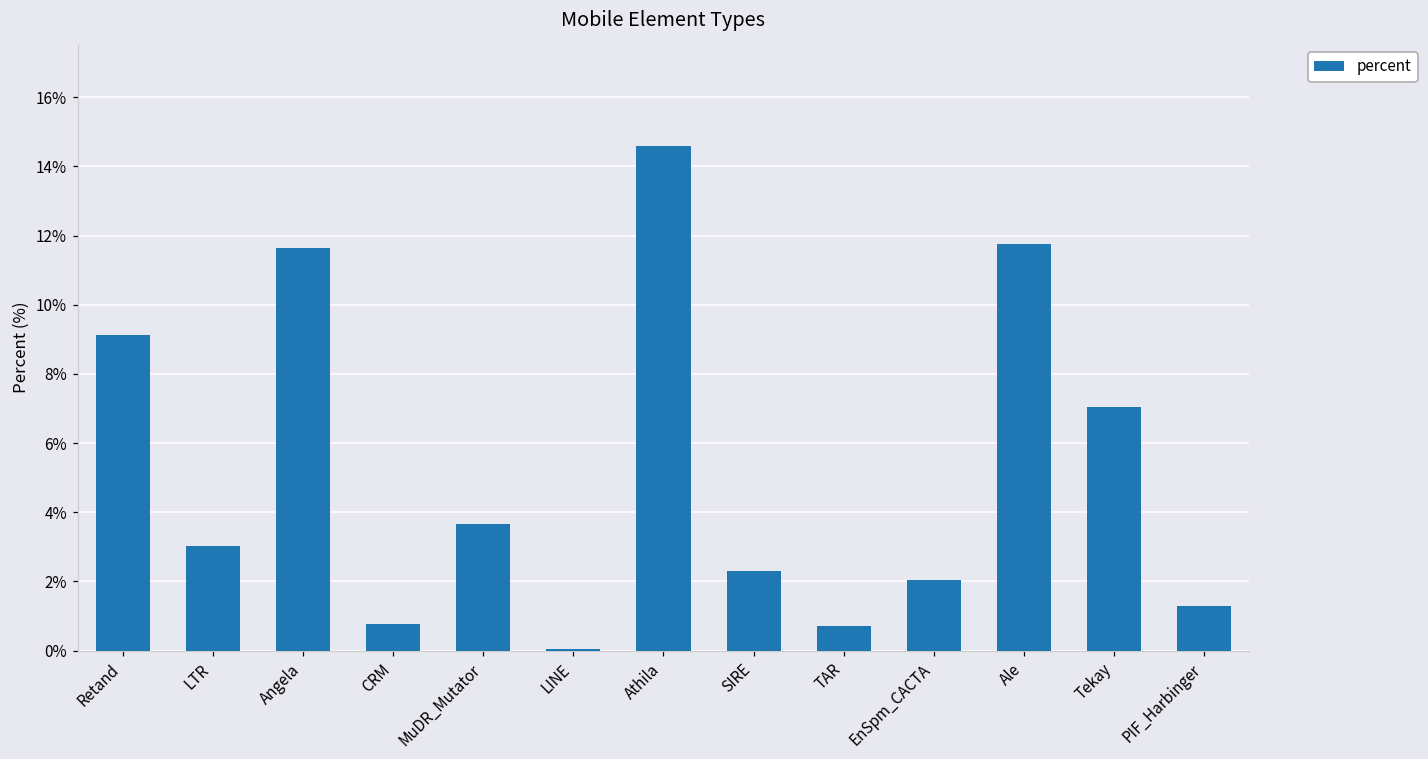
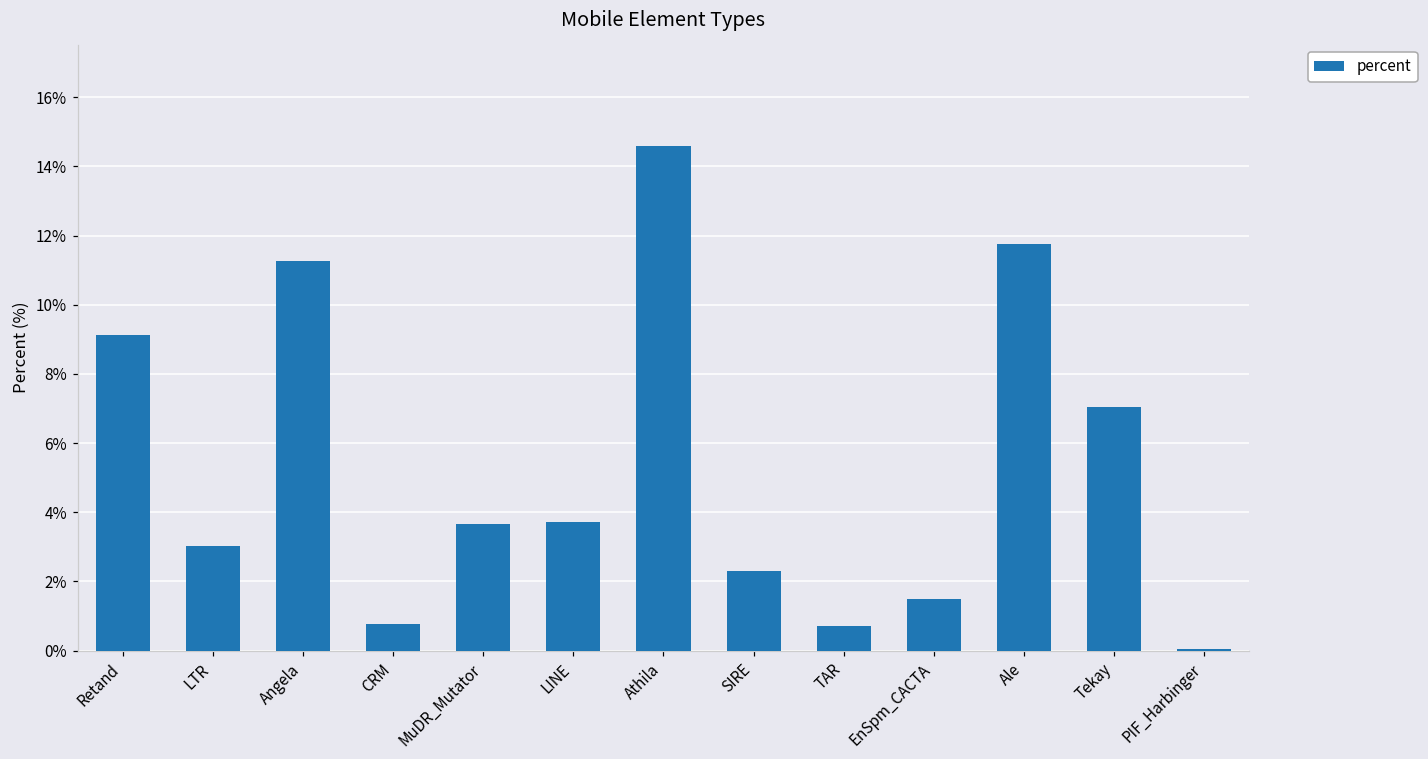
Angela: 11.6% -> 11.3%
LINE: 0.1% -> 3.7%
EnSpm_CACTA: 2.0% -> 1.5%
PIF_Harbinger: 1.3% -> 0.0%
